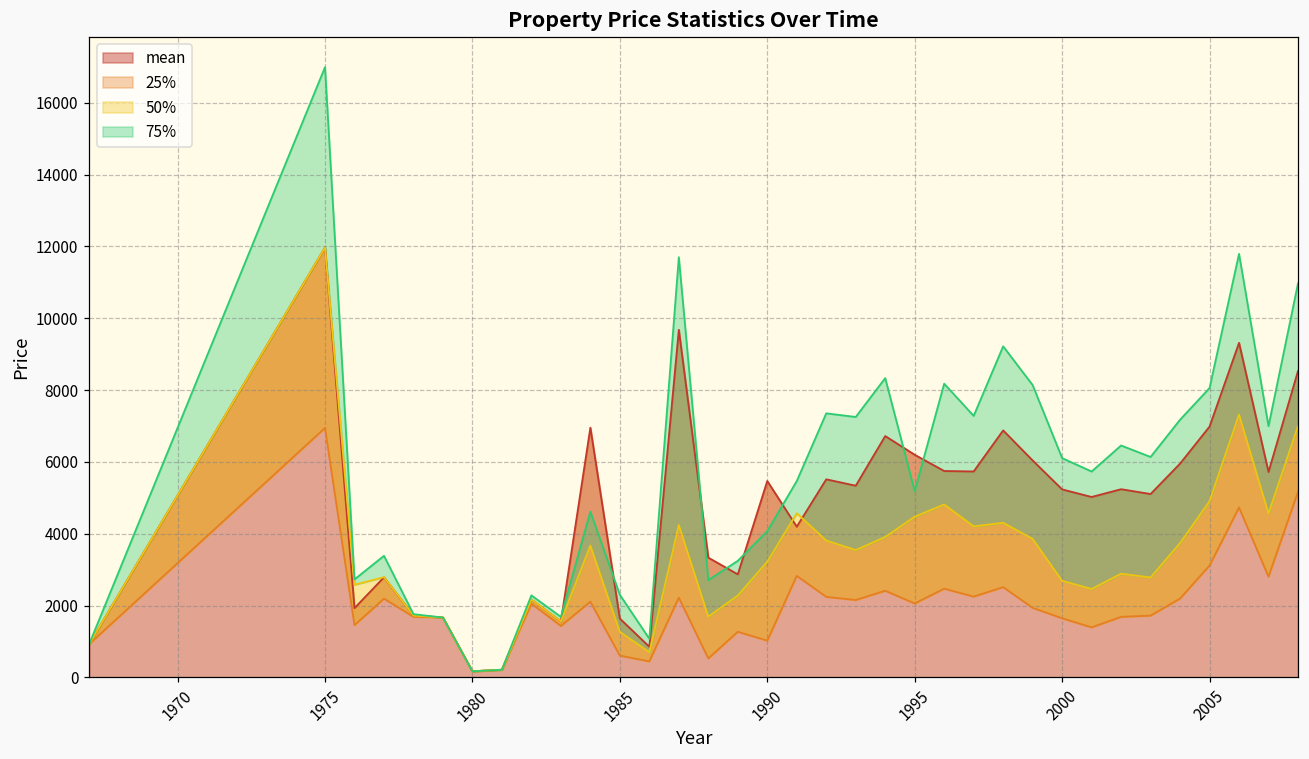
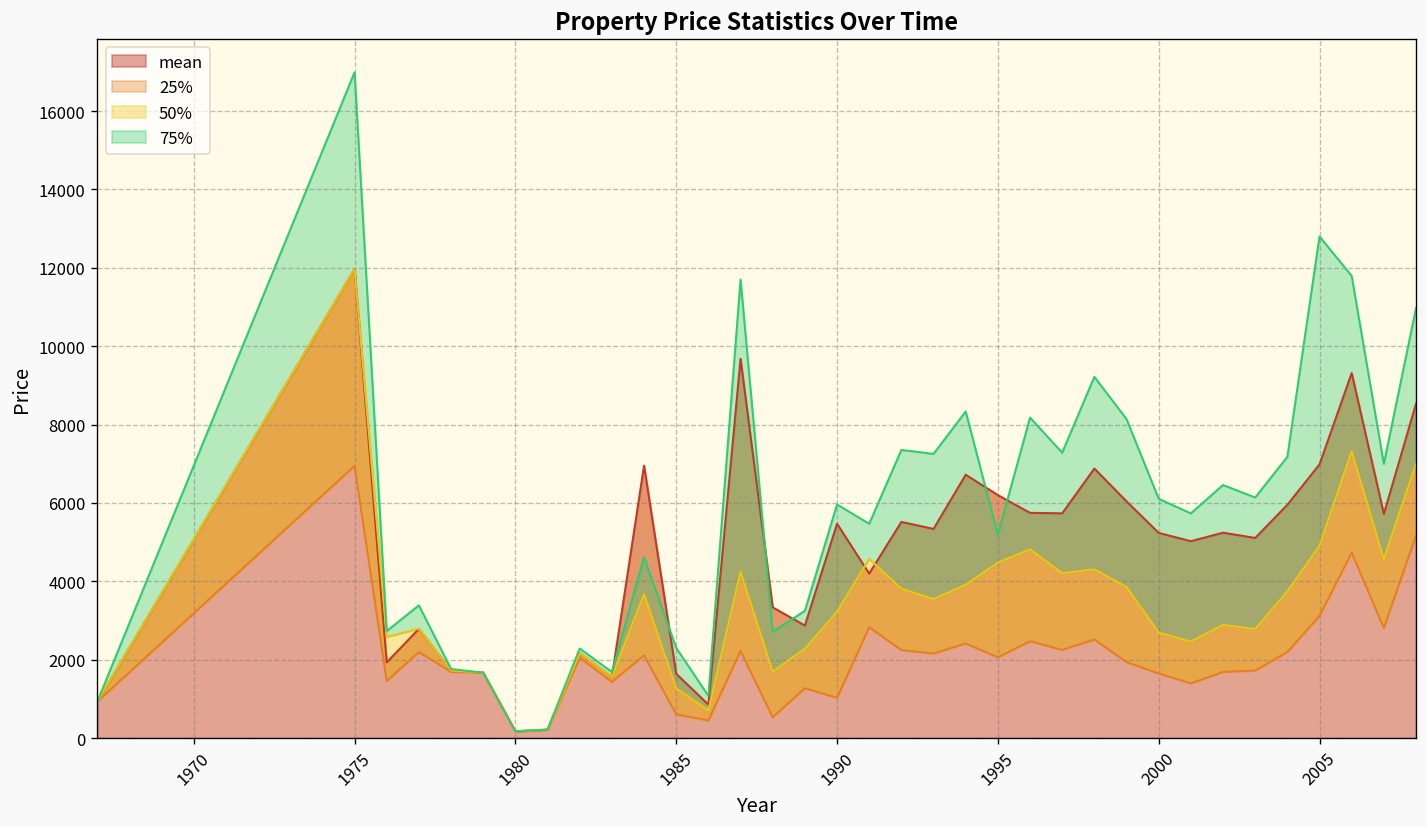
75%, 1990: 4100 -> 6000
75%, 2005: 8100 -> 12800
